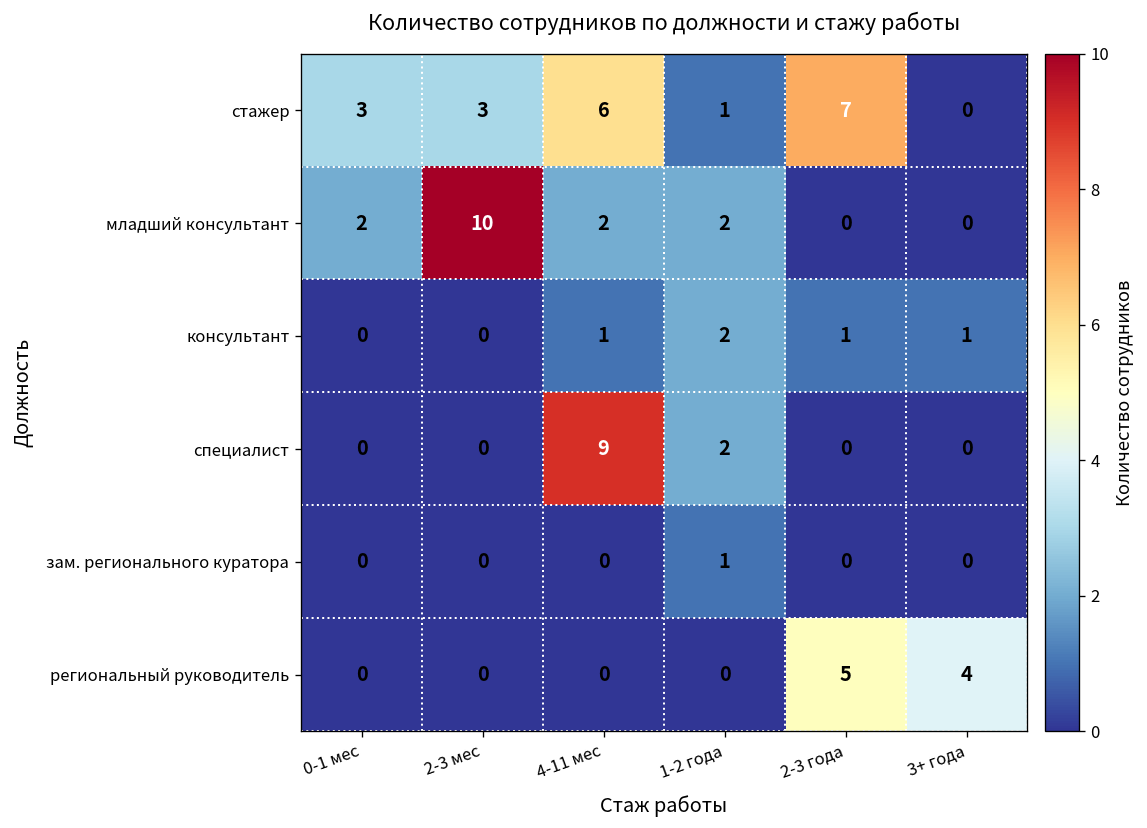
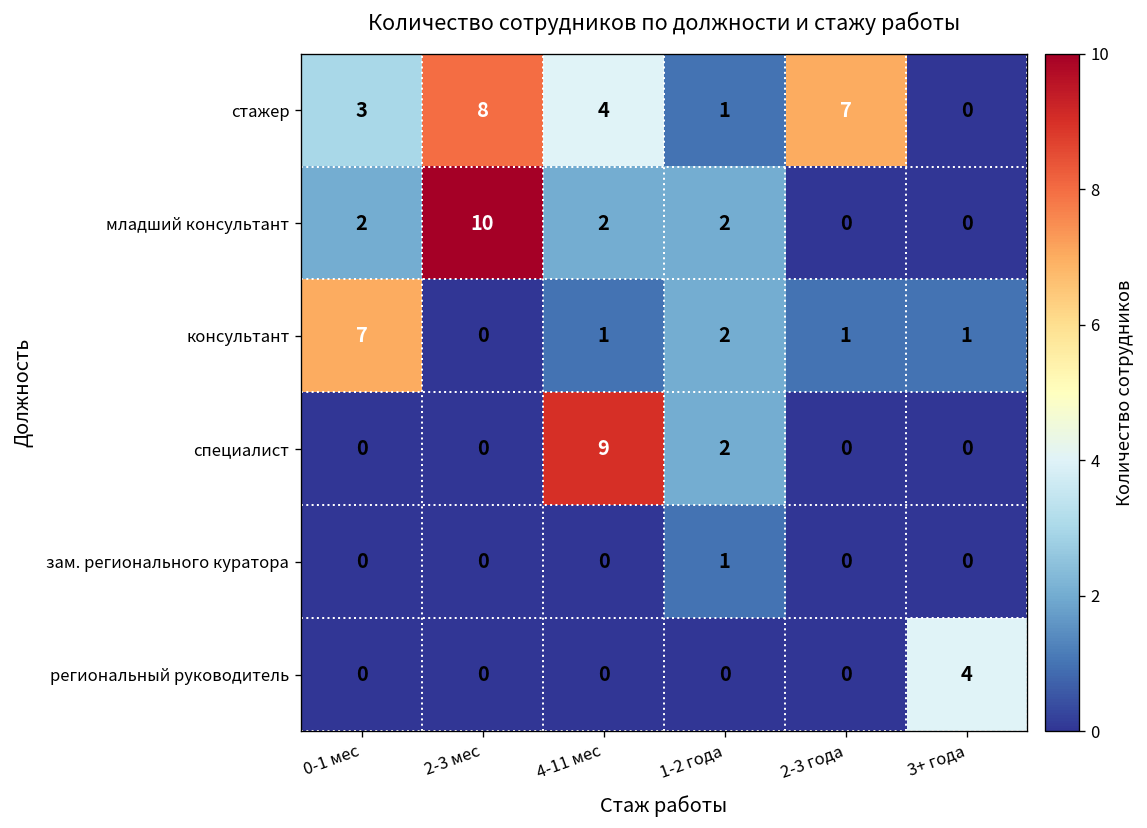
стажер, 2-3 мес: 3 -> 8
стажер, 4-11 мес: 6 -> 4
консультант, 0-1 мес: 0 -> 7
региональный руководитель, 2-3 года: 5 -> 0
